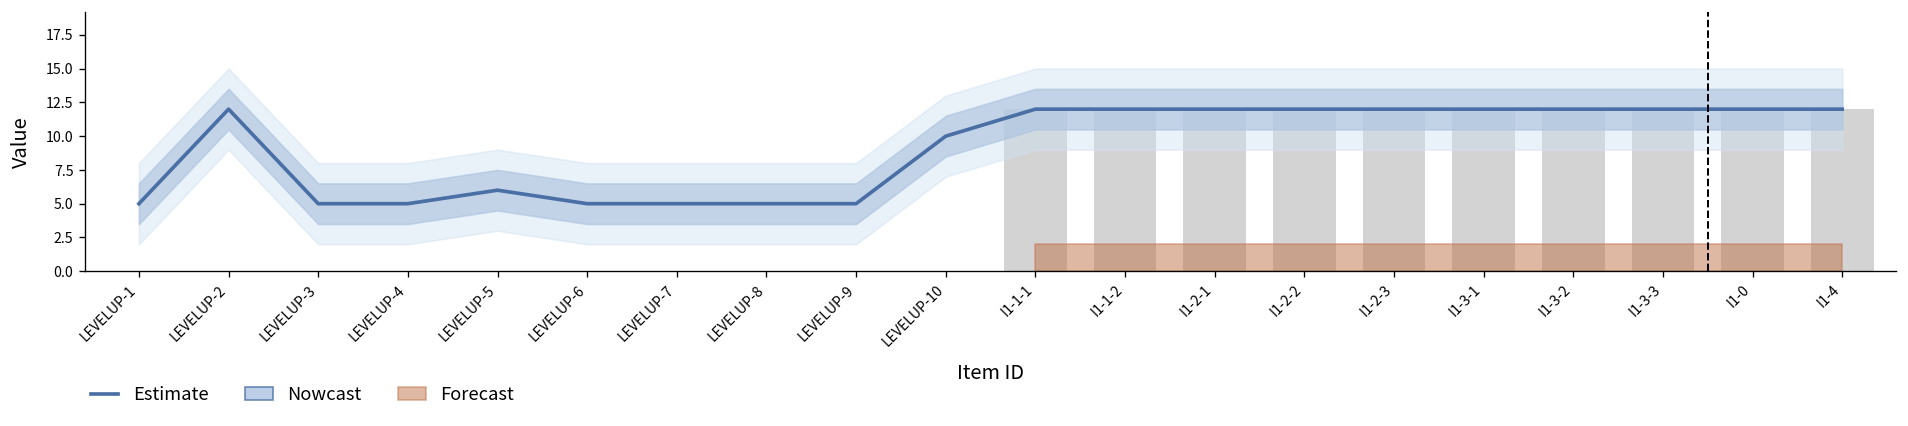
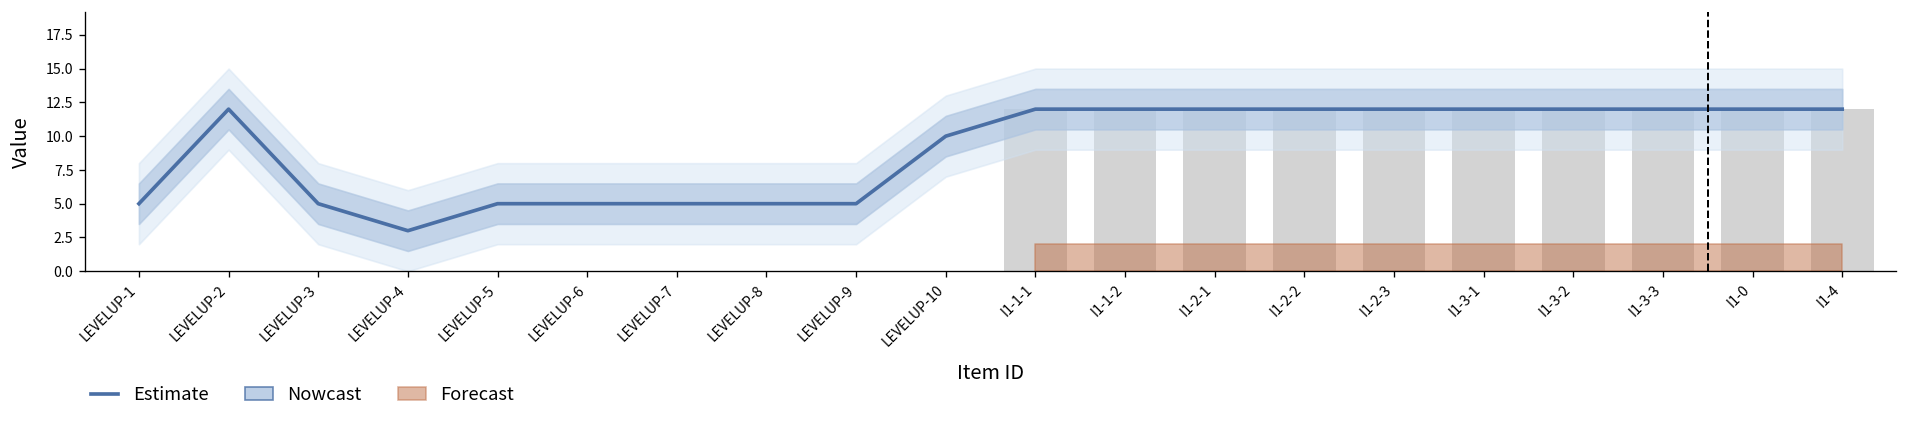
Estimate, LEVELUP-4: 5 -> 3
Estimate, LEVELUP-5: 6 -> 5
